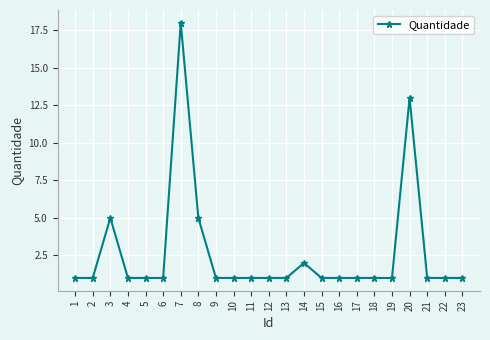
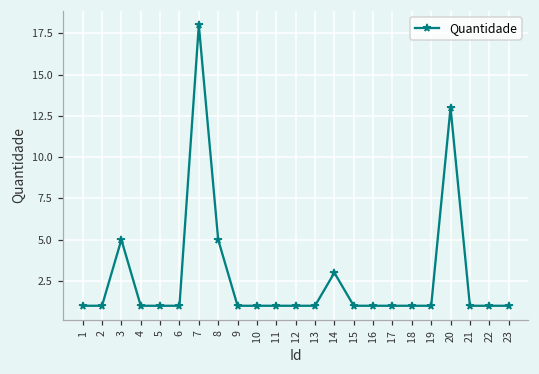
14: 2 -> 3
